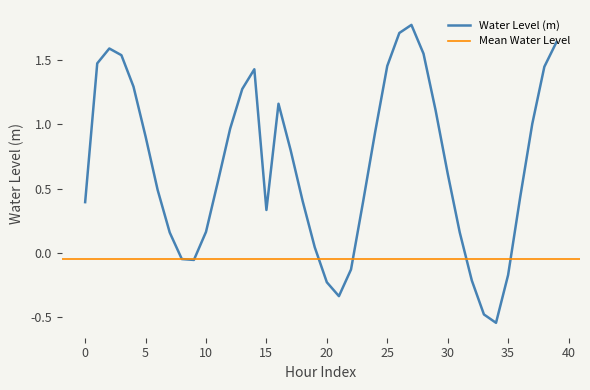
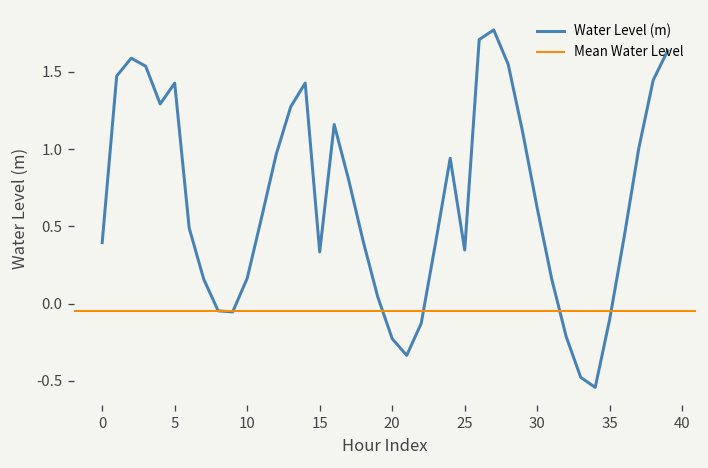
5: 0.90 -> 1.43
25: 1.45 -> 0.35
35: -0.17 -> -0.10
